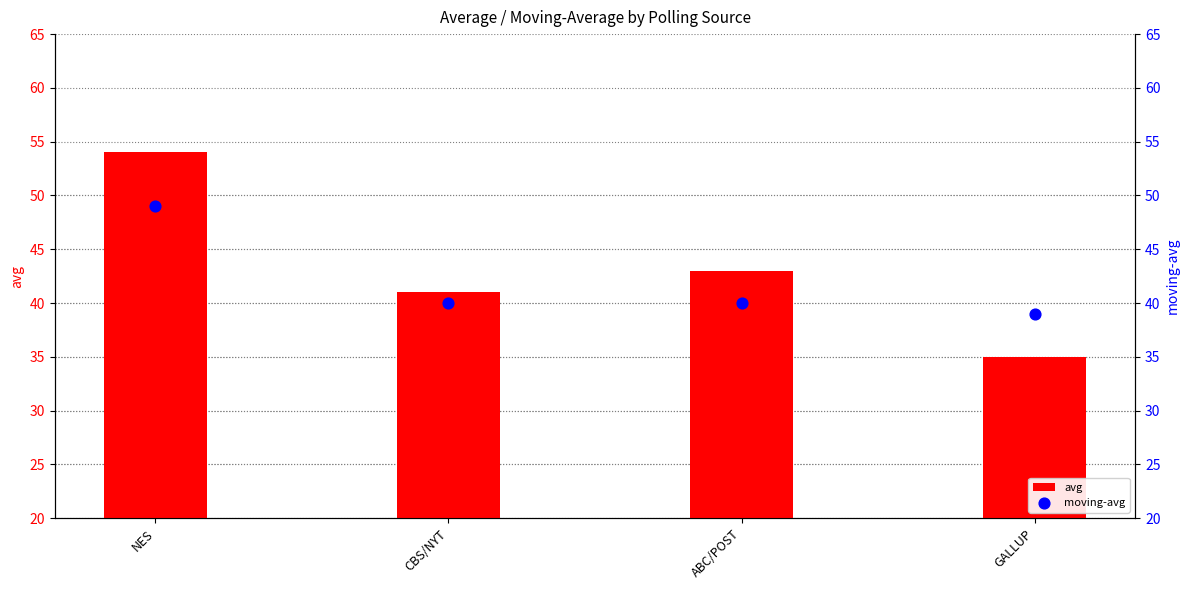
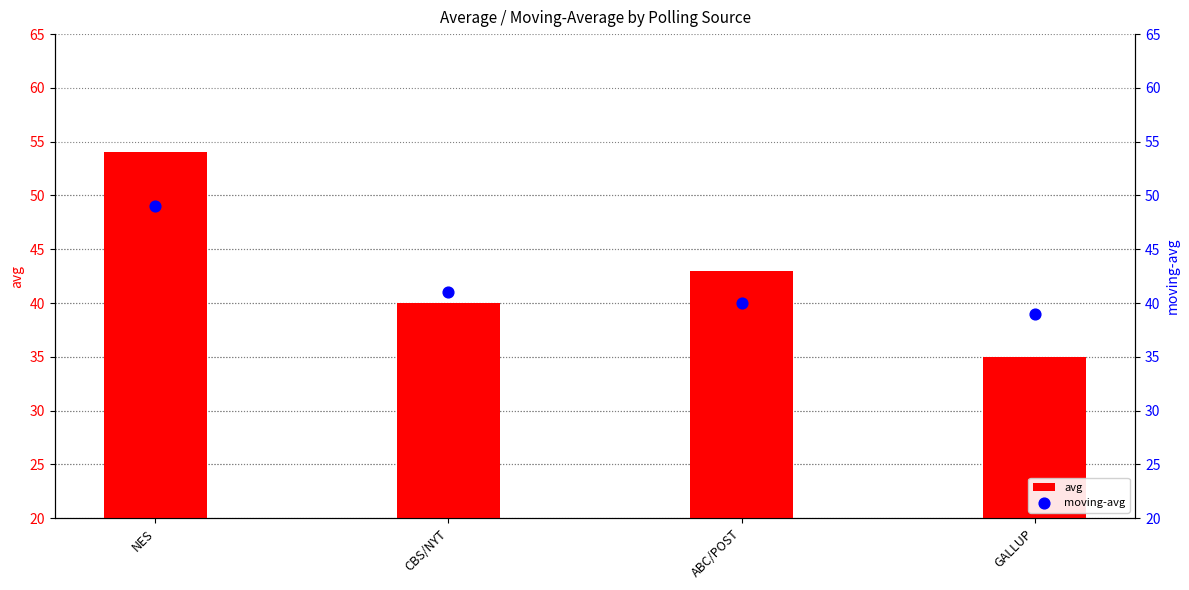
avg, CBS/NYT: 41 -> 40
moving-avg, CBS/NYT: 40 -> 41
